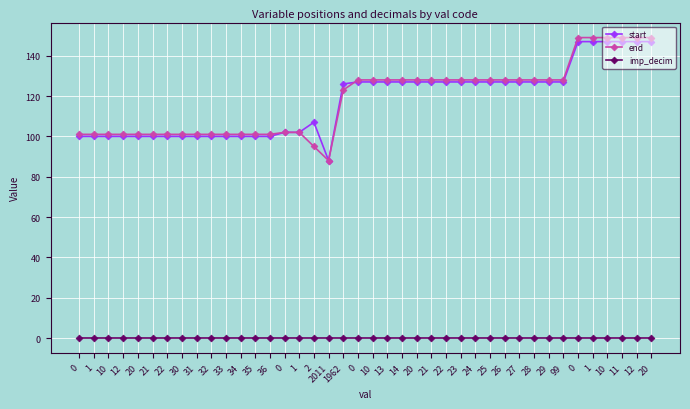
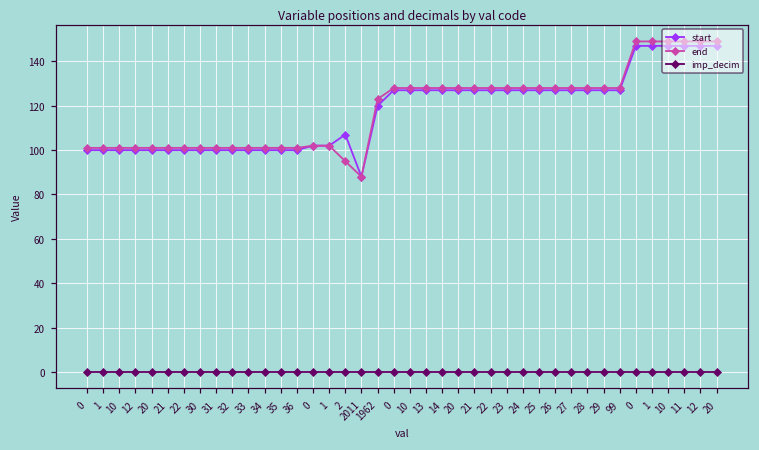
start, 1962: 126 -> 120
